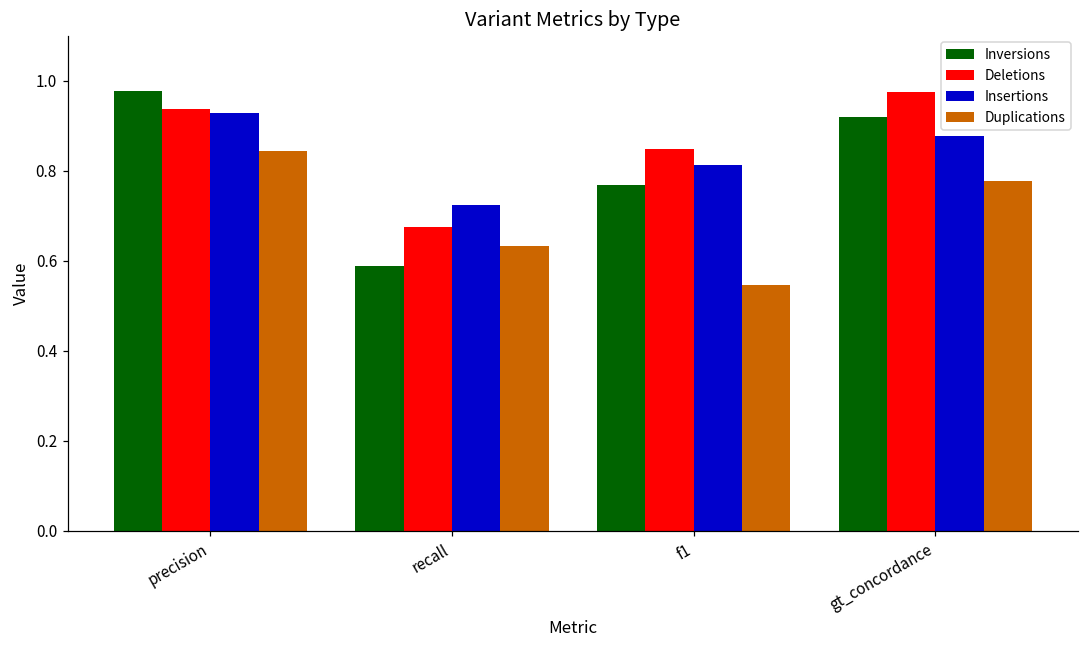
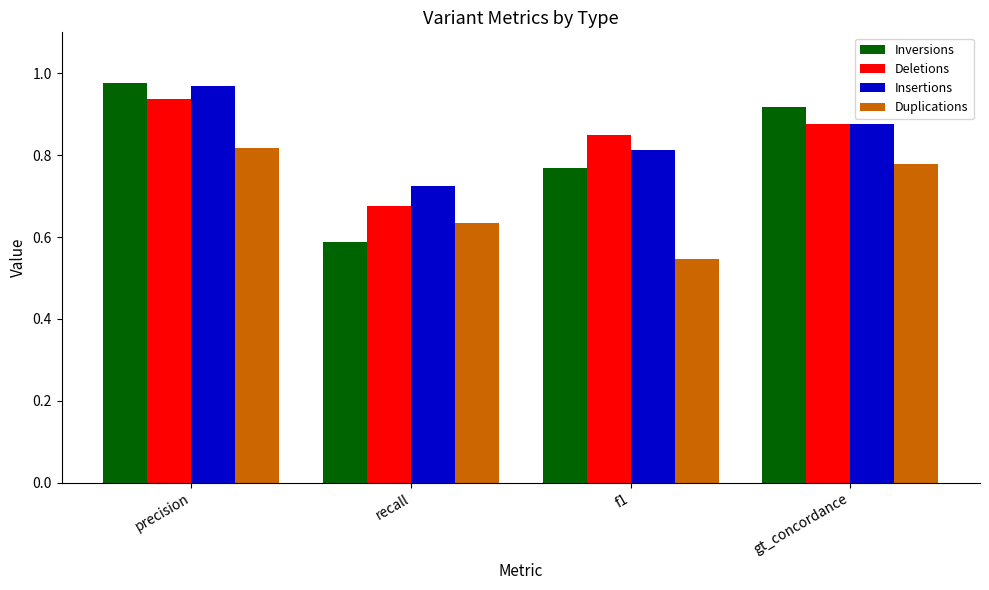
Insertions, precision: 0.93 -> 0.97
Duplications, precision: 0.84 -> 0.82
Deletions, gt_concordance: 0.97 -> 0.87
